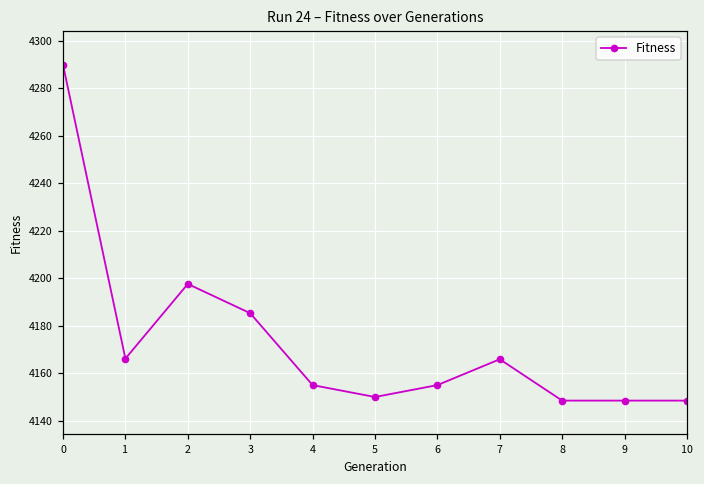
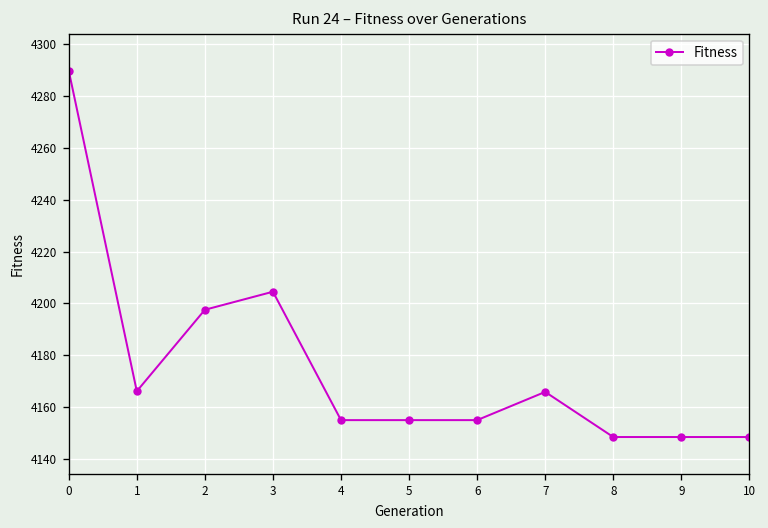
3: 4185 -> 4205
5: 4150 -> 4155
